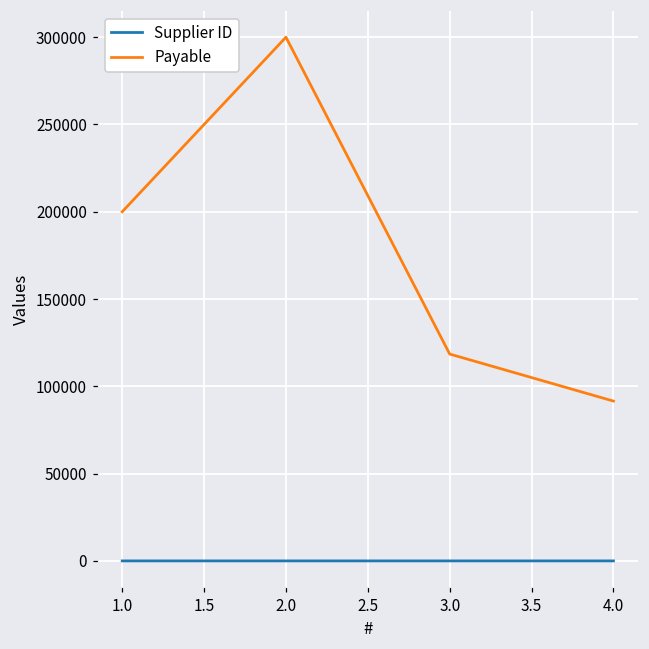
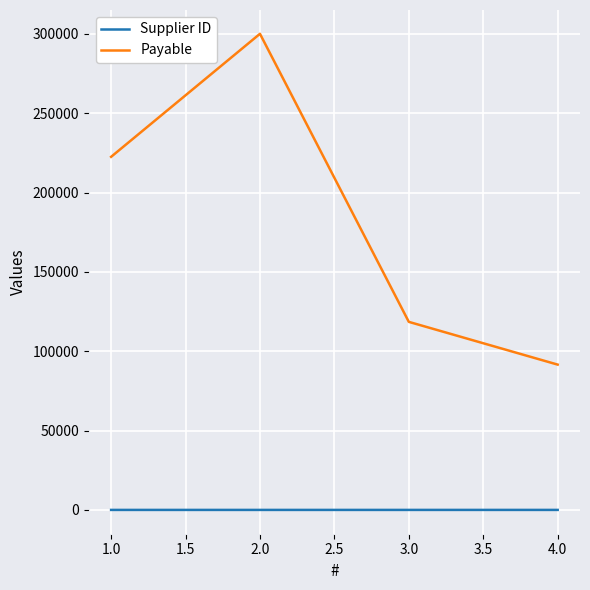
Payable, 1.0: 200000 -> 222000
